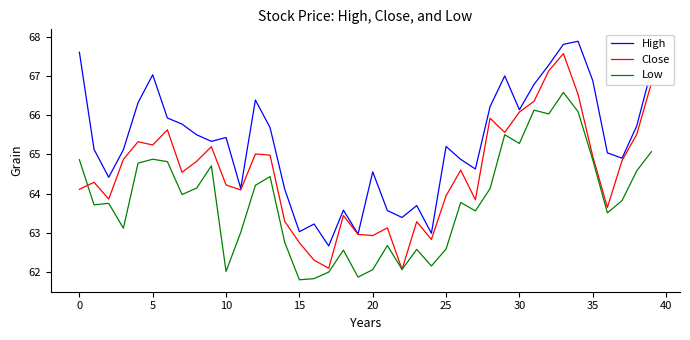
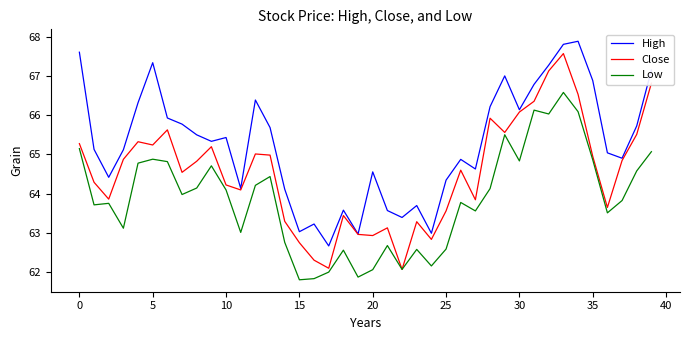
Close, 0: 64.1 -> 65.3
Low, 0: 64.9 -> 65.1
High, 5: 67.0 -> 67.3
Low, 10: 62.0 -> 64.1
High, 25: 65.2 -> 64.3
Close, 25: 63.9 -> 63.6
Low, 30: 65.3 -> 64.8
